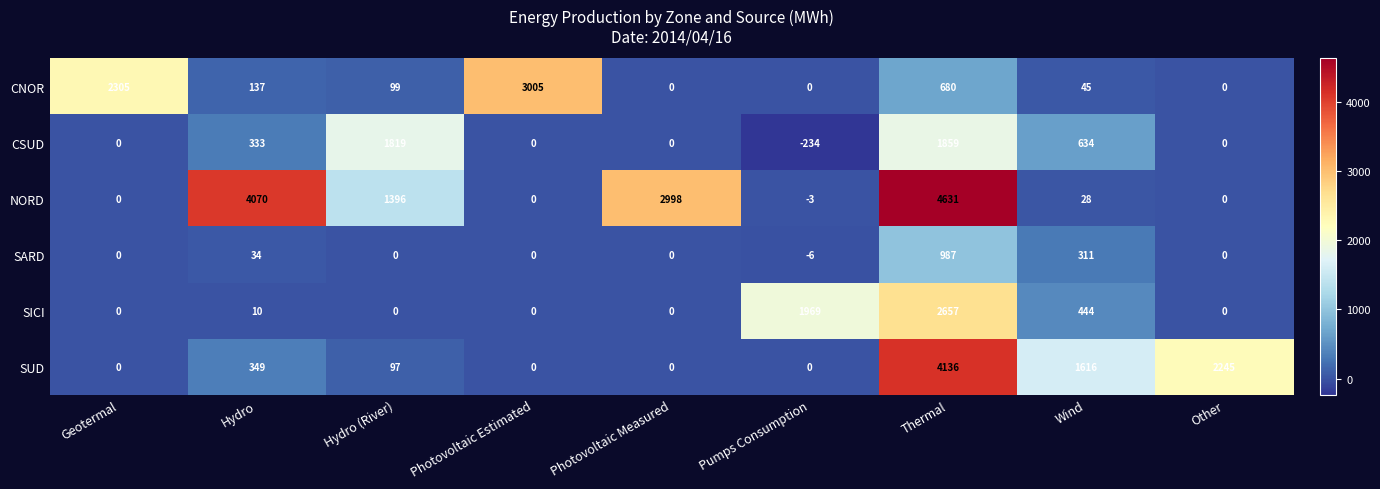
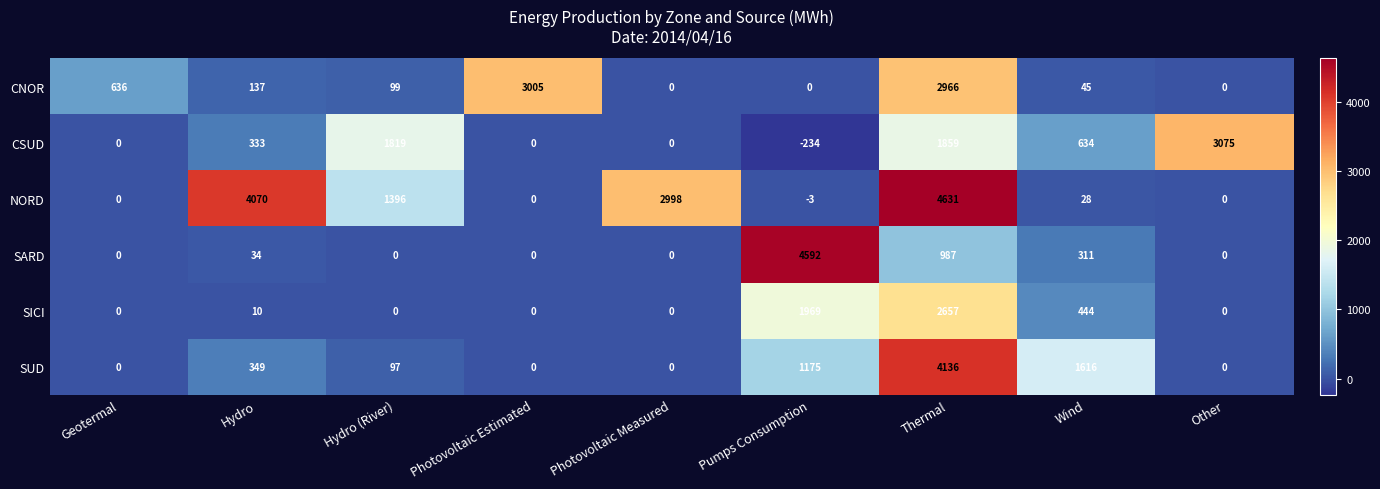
CNOR, Geotermal: 2305 -> 636
CNOR, Thermal: 680 -> 2966
CSUD, Other: 0 -> 3075
SARD, Pumps Consumption: -6 -> 4592
SUD, Pumps Consumption: 0 -> 1175
SUD, Other: 2245 -> 0
